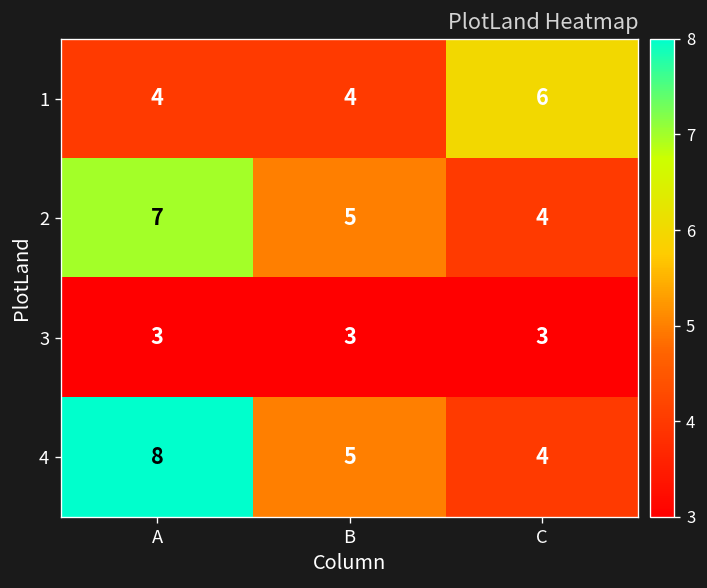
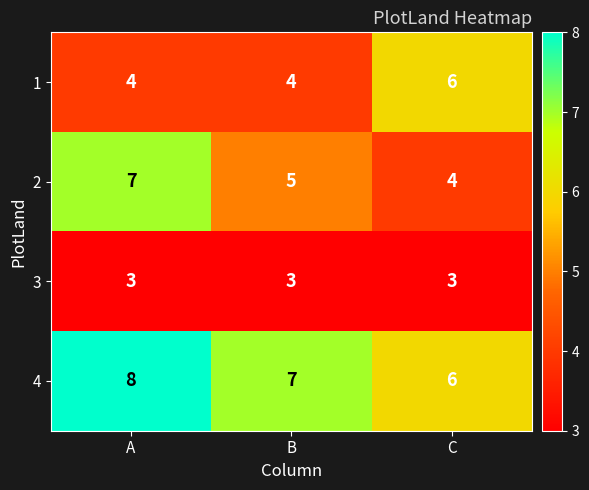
4, B: 5 -> 7
4, C: 4 -> 6
